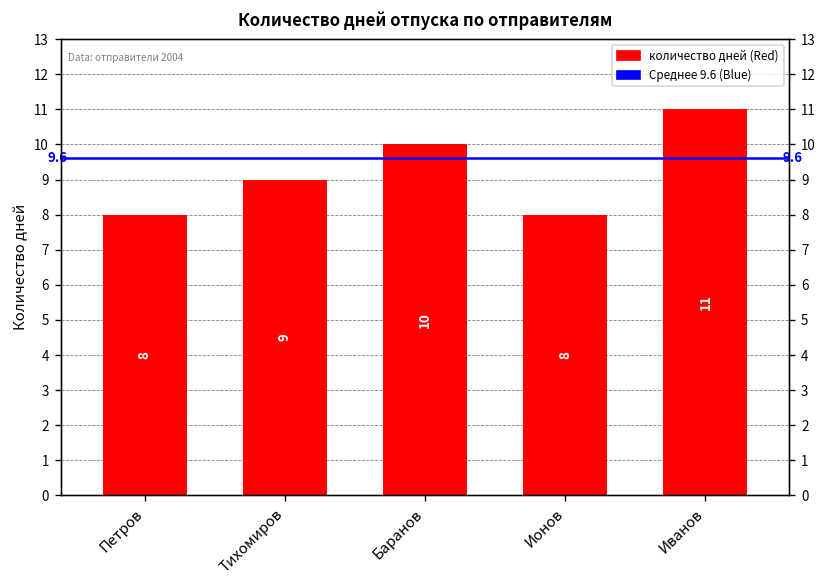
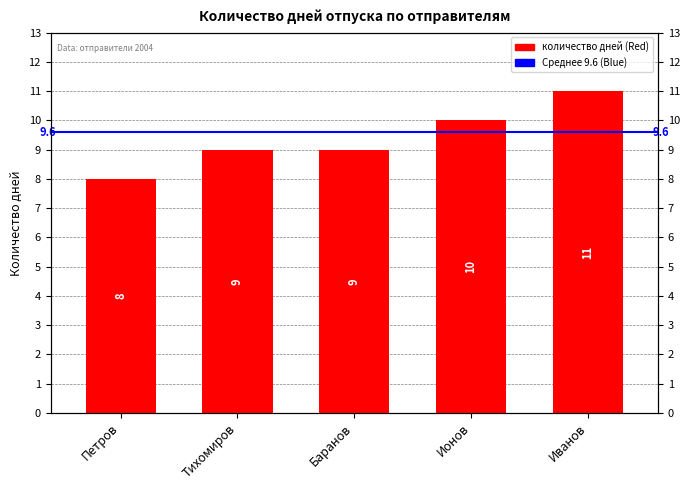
Баранов: 10 -> 9
Ионов: 8 -> 10
